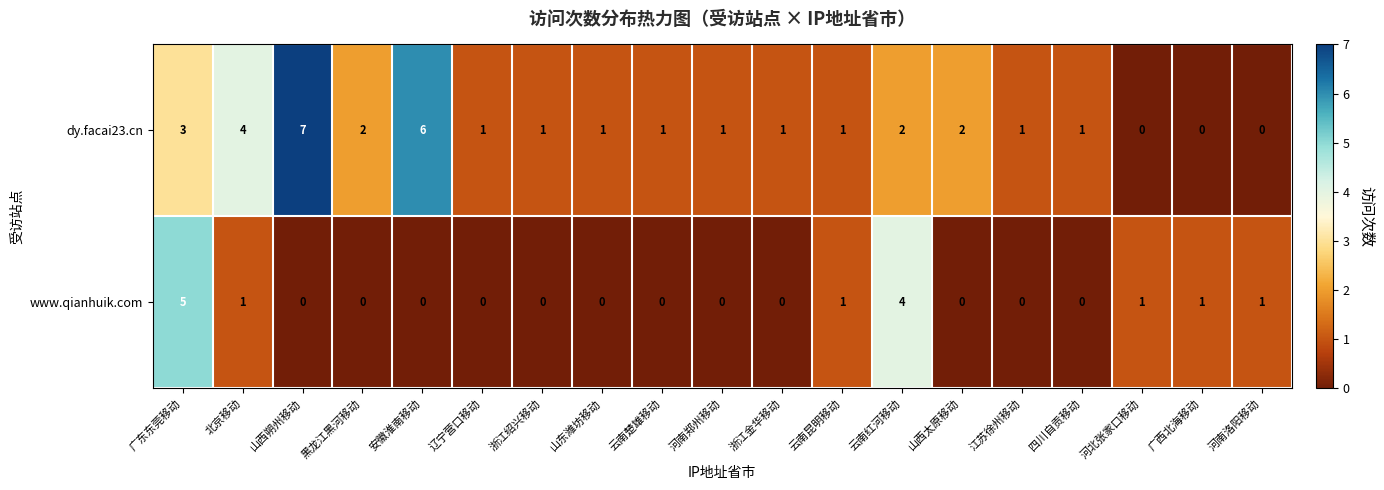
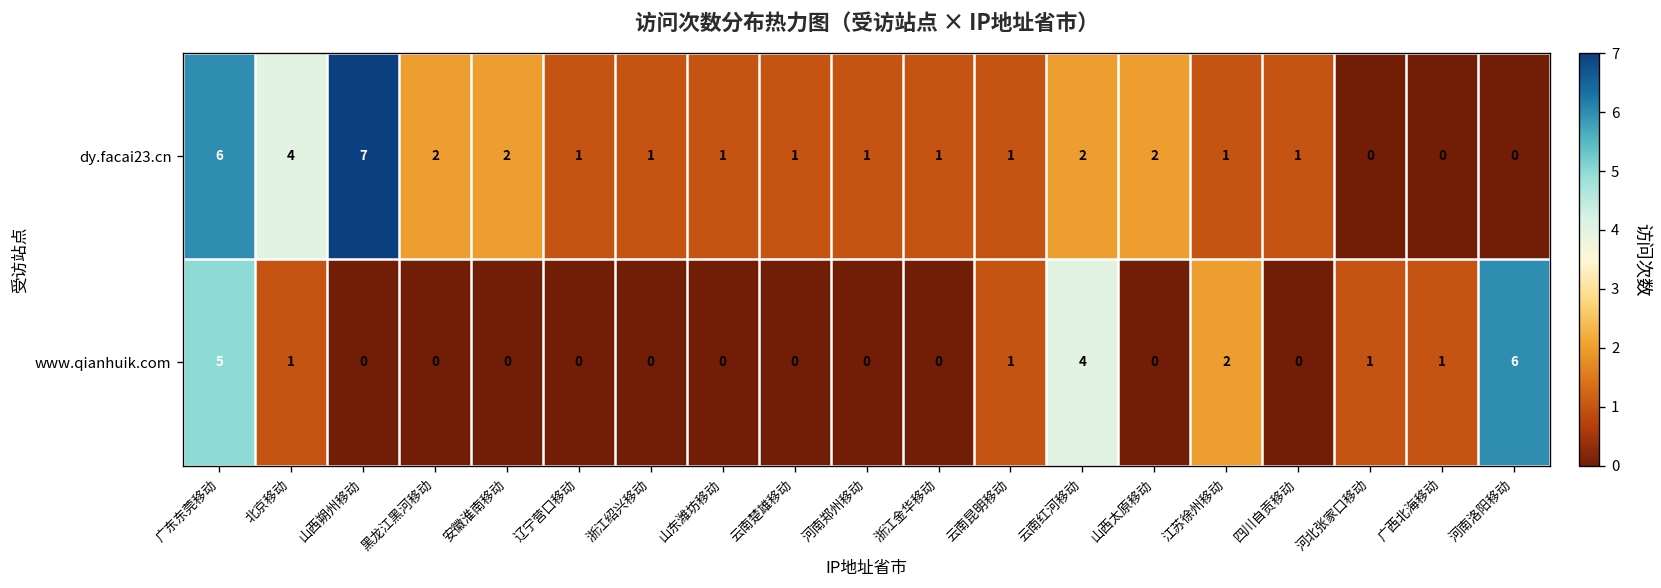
dy.facai23.cn, 广东东莞移动: 3 -> 6
dy.facai23.cn, 安徽淮南移动: 6 -> 2
www.qianhuik.com, 江苏徐州移动: 0 -> 2
www.qianhuik.com, 河南洛阳移动: 1 -> 6
